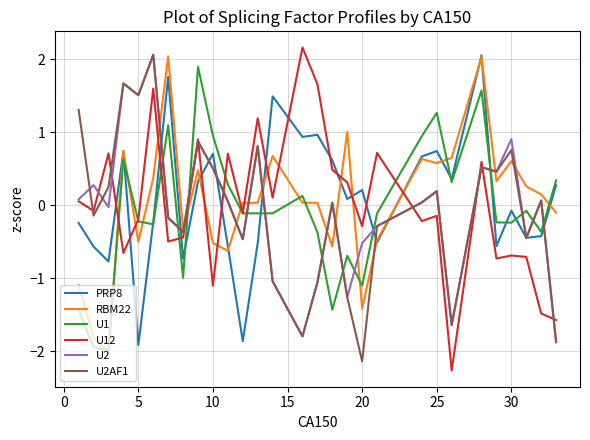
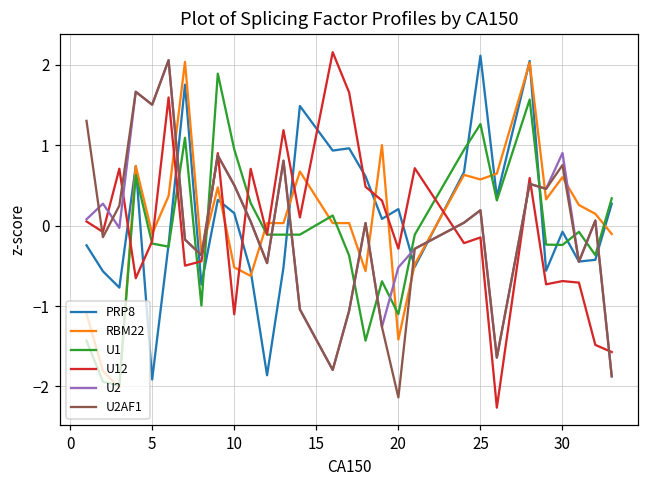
RBM22, 5: -0.5 -> -0.1
PRP8, 10: 0.7 -> 0.2
PRP8, 25: 0.7 -> 2.1
